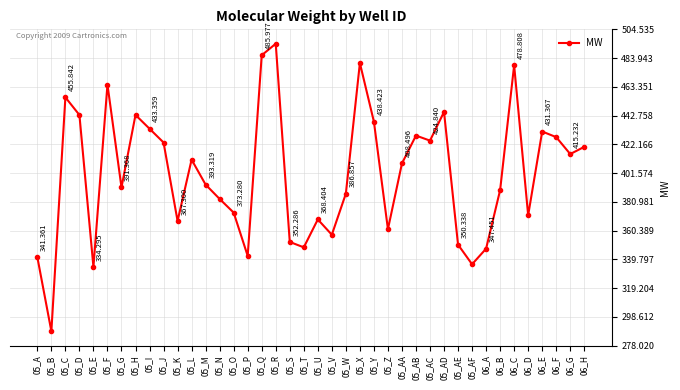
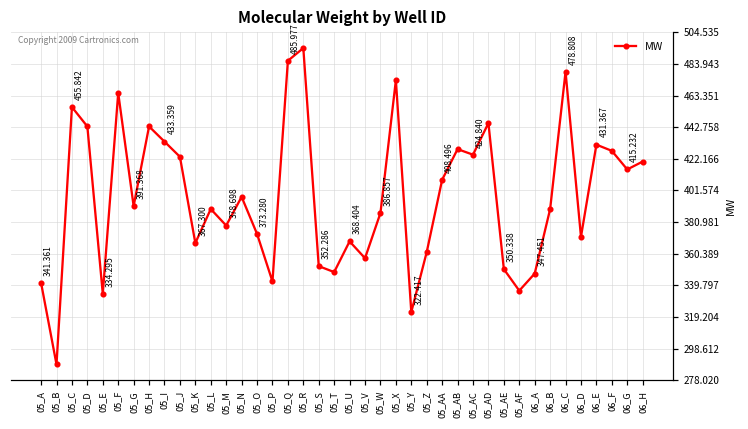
05_L: 411 -> 389
05_M: 393.319 -> 378.698
05_N: 383 -> 397
05_X: 480 -> 473
05_Y: 438.423 -> 322.417
